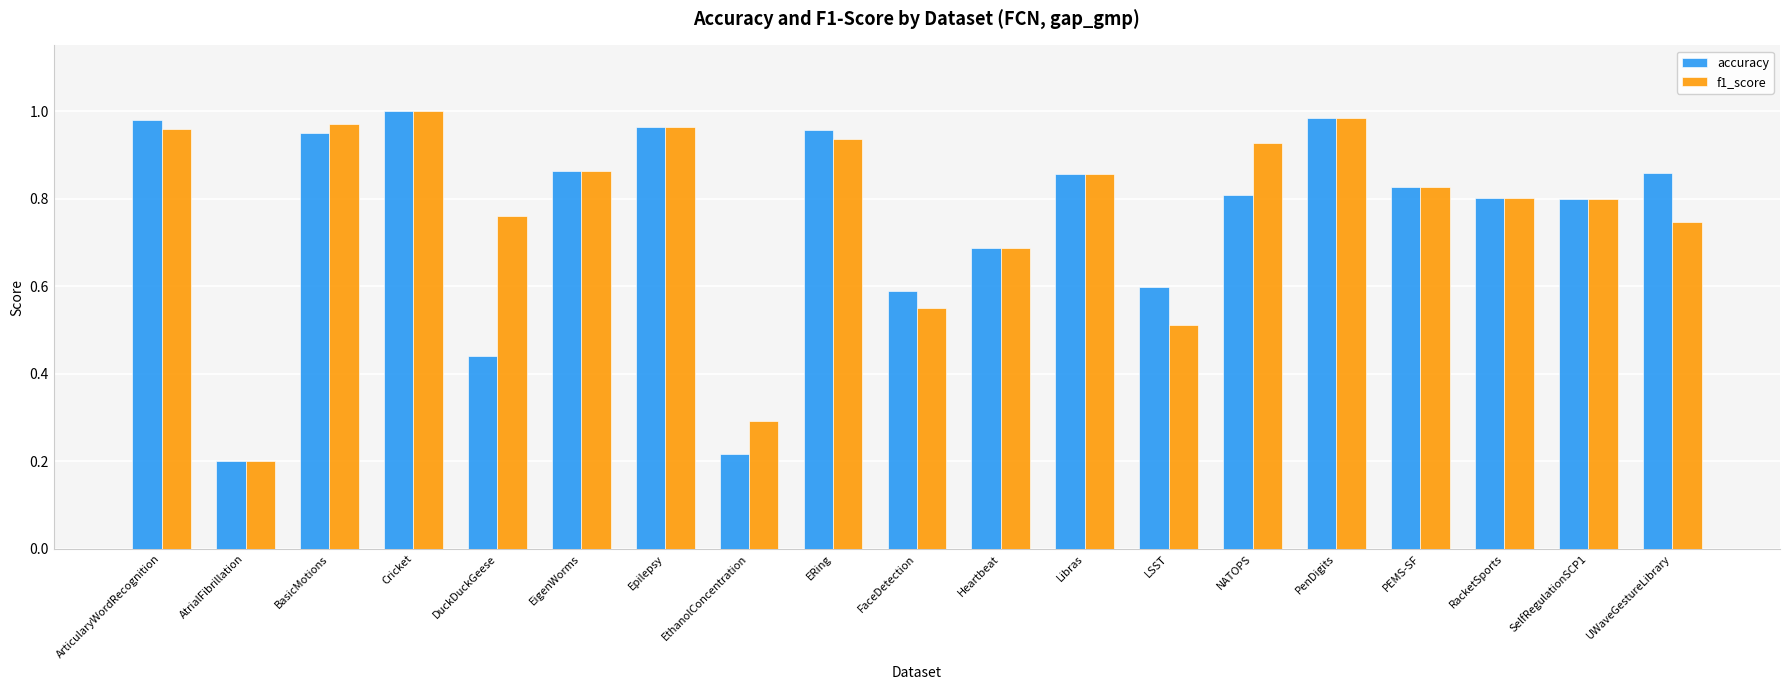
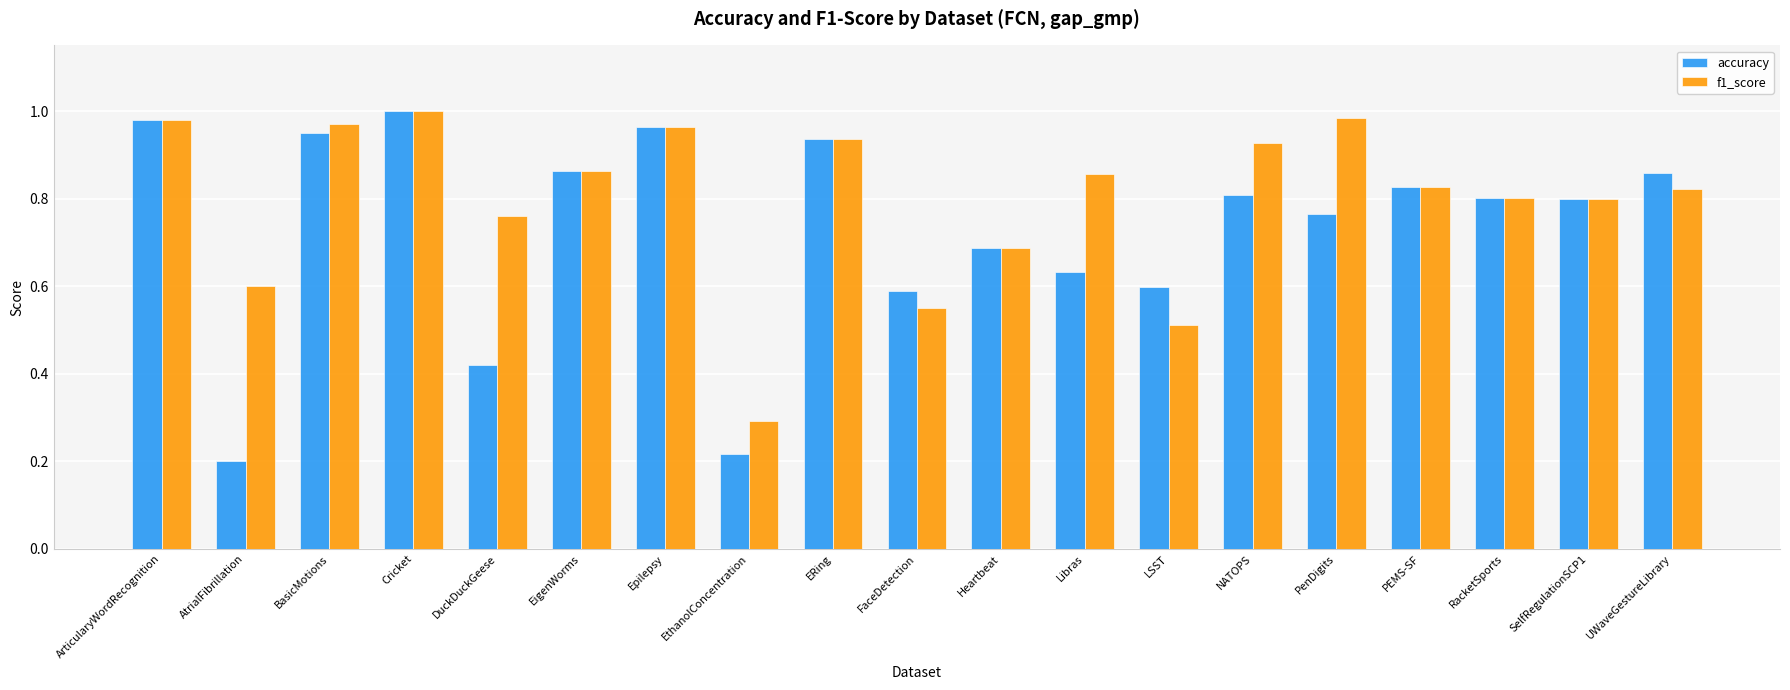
f1_score, ArticularyWordRecognition: 0.96 -> 0.98
f1_score, AtrialFibrillation: 0.2 -> 0.6
accuracy, DuckDuckGeese: 0.44 -> 0.42
accuracy, ERing: 0.96 -> 0.94
accuracy, Libras: 0.86 -> 0.63
accuracy, PenDigits: 0.99 -> 0.76
f1_score, UWaveGestureLibrary: 0.75 -> 0.82
